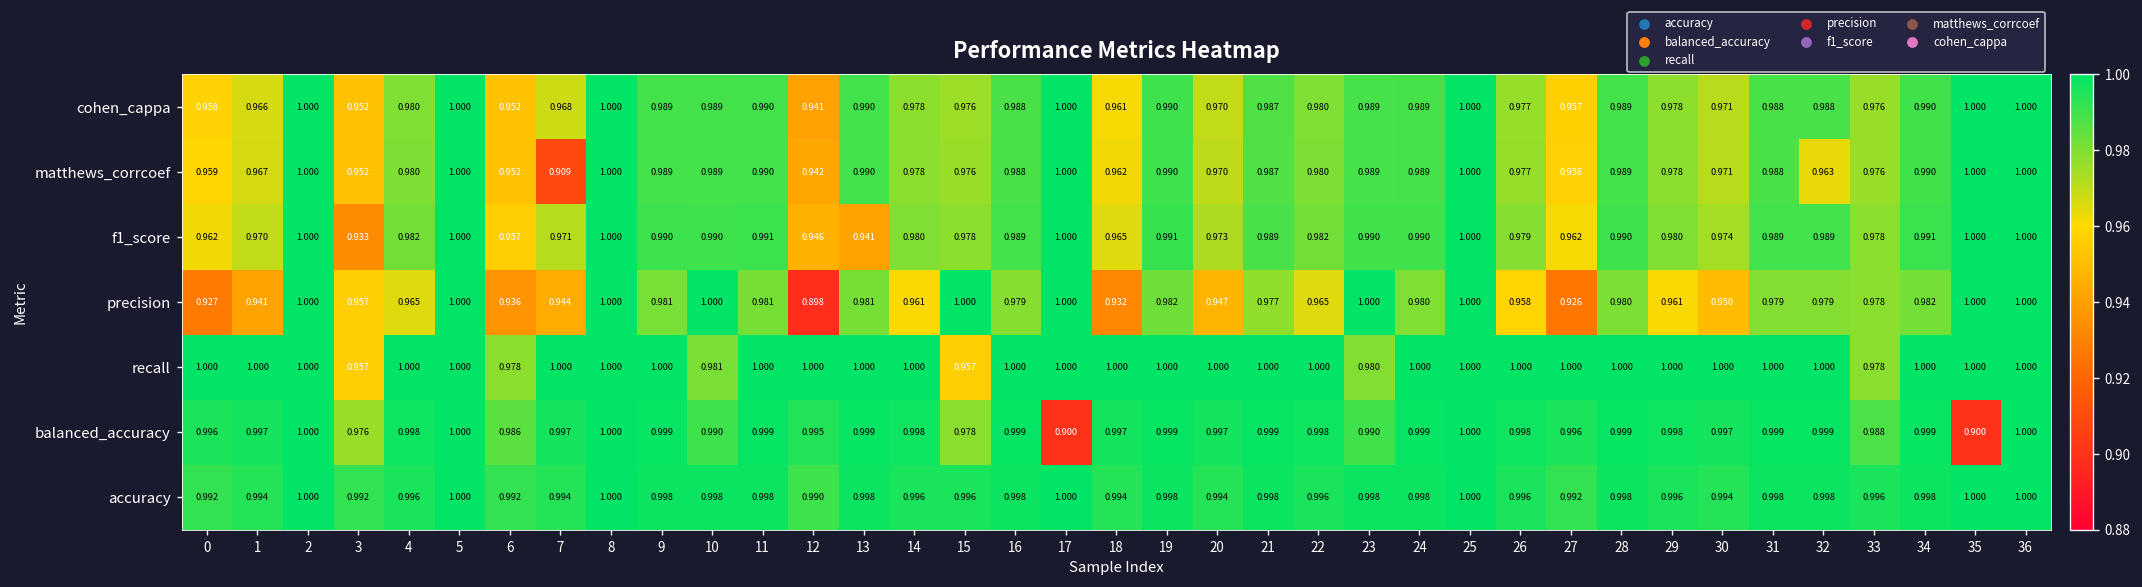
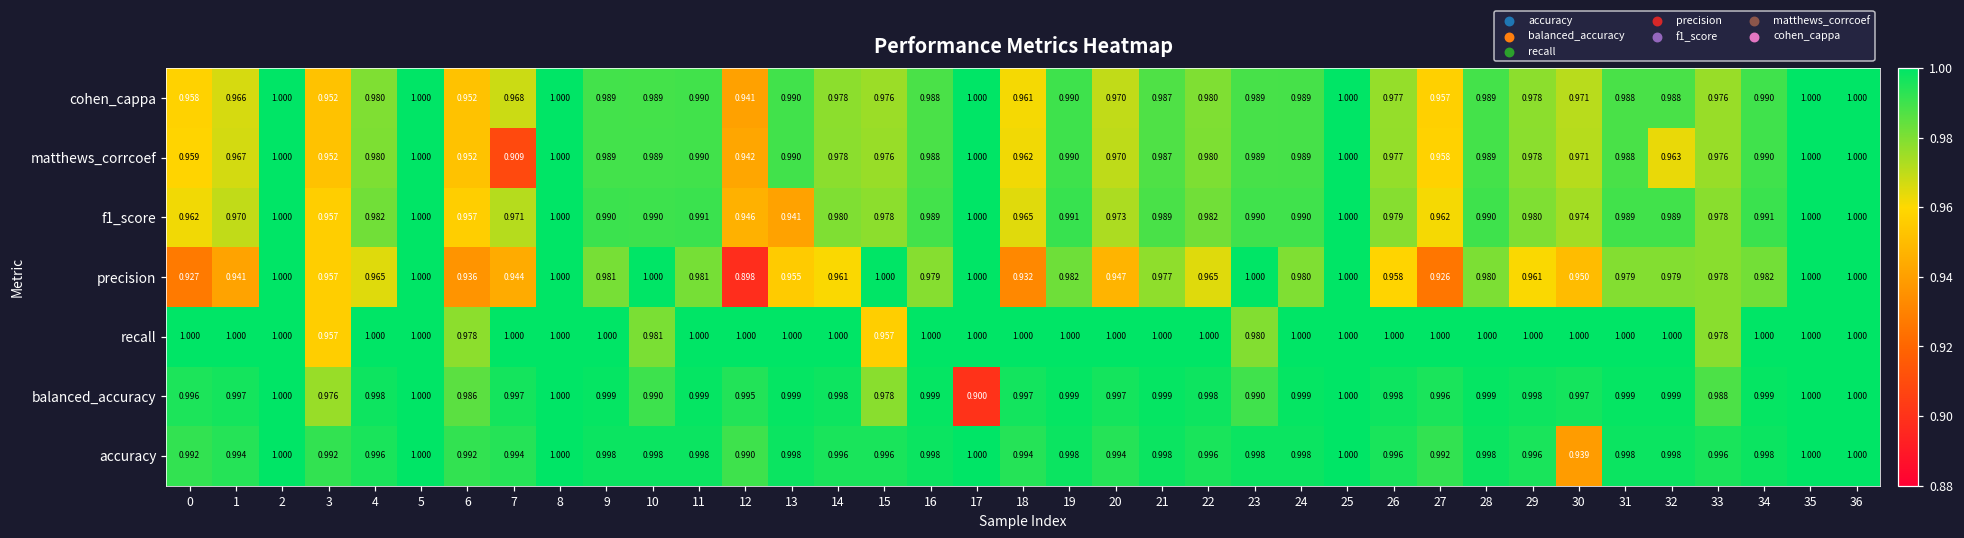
f1_score, 3: 0.933 -> 0.957
precision, 13: 0.981 -> 0.955
balanced_accuracy, 35: 0.900 -> 1.000
accuracy, 30: 0.994 -> 0.939
